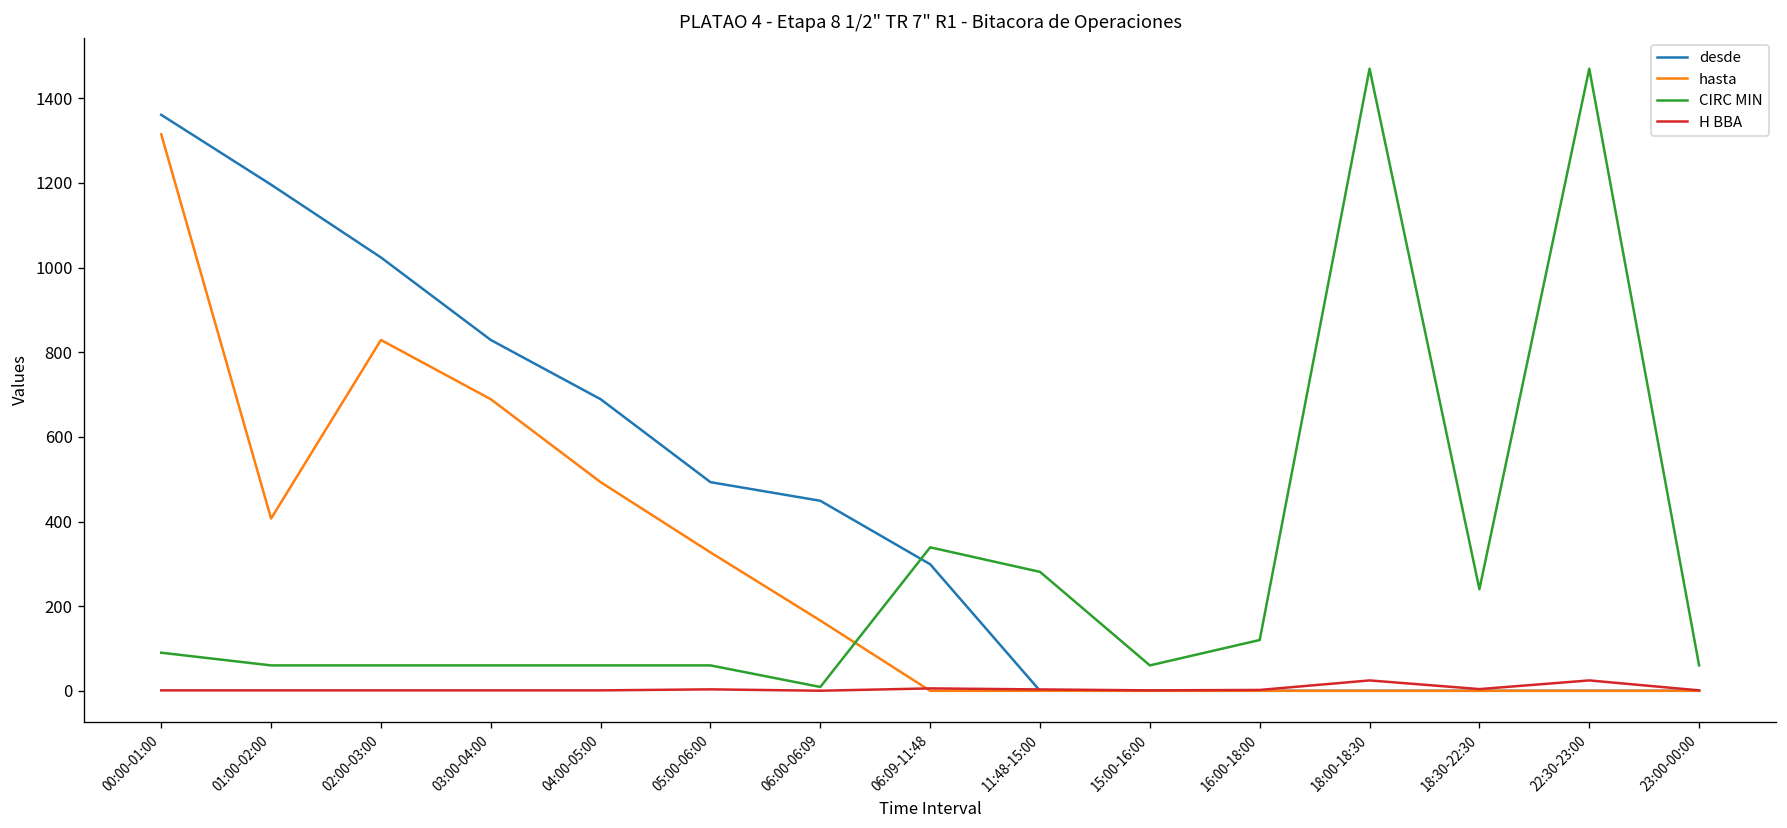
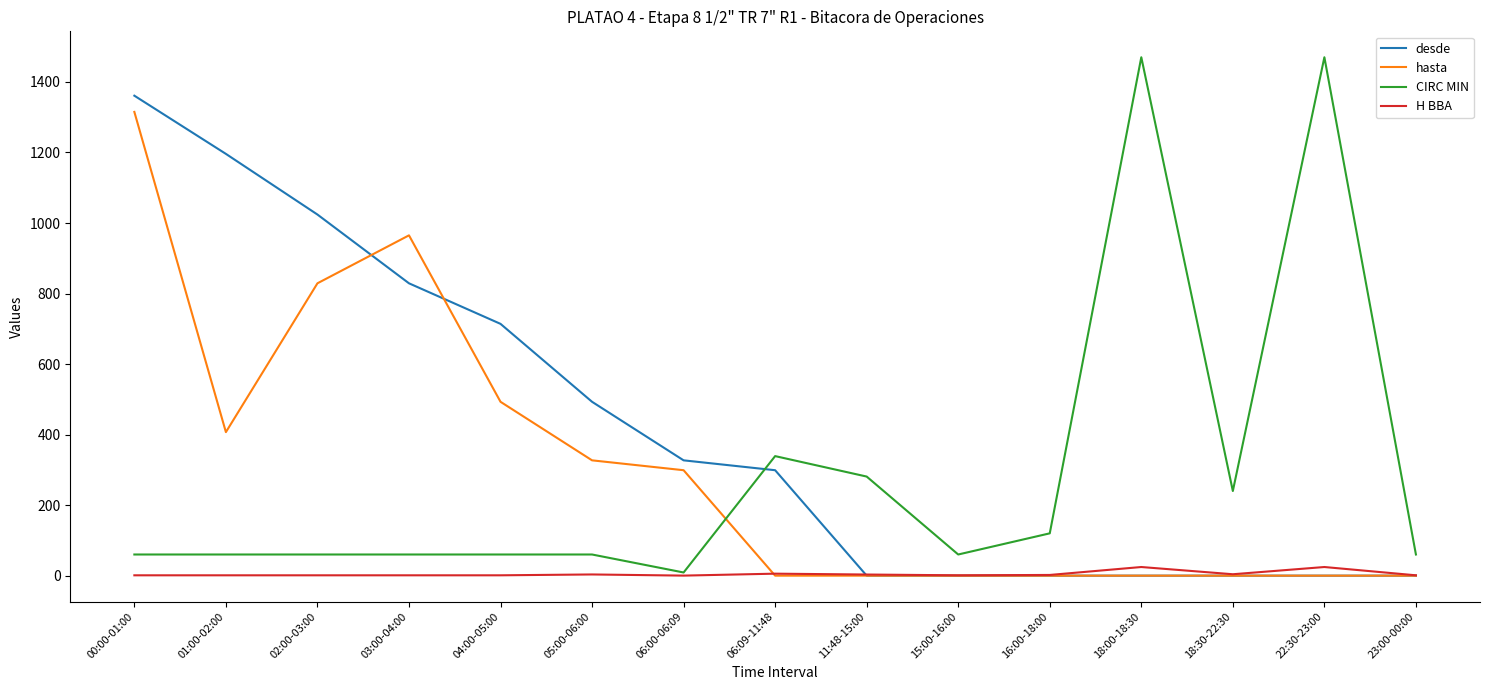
CIRC MIN, 00:00-01:00: 90 -> 60
hasta, 03:00-04:00: 690 -> 970
desde, 04:00-05:00: 690 -> 710
desde, 06:00-06:09: 450 -> 330
hasta, 06:00-06:09: 170 -> 300
